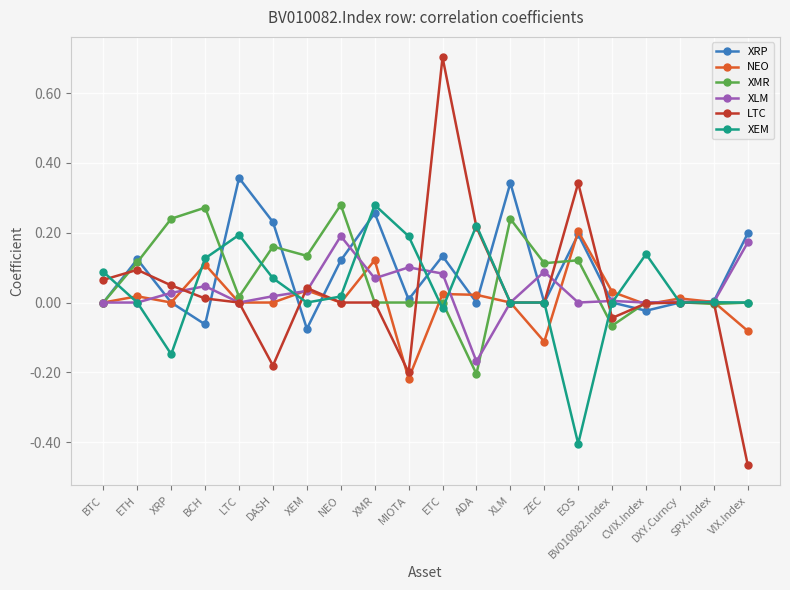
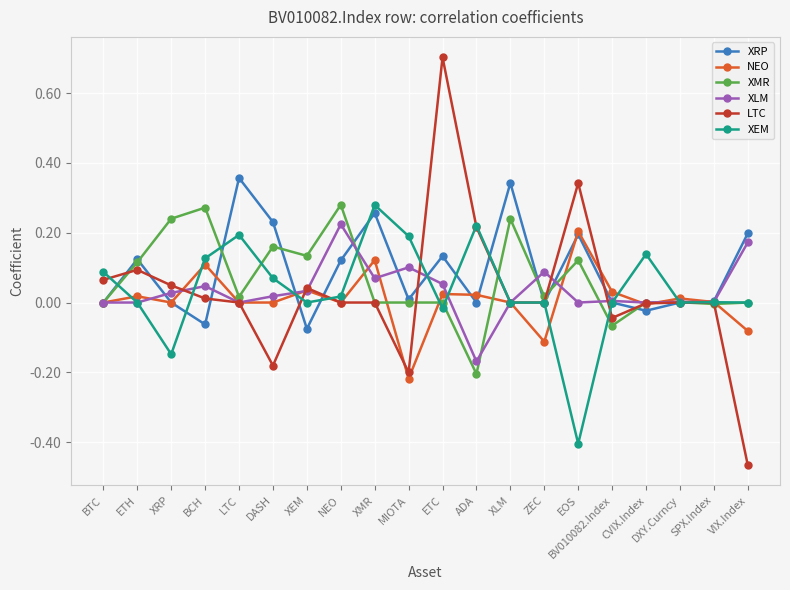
XLM, NEO: 0.19 -> 0.22
XLM, ETC: 0.08 -> 0.05
XMR, ZEC: 0.11 -> 0.02
